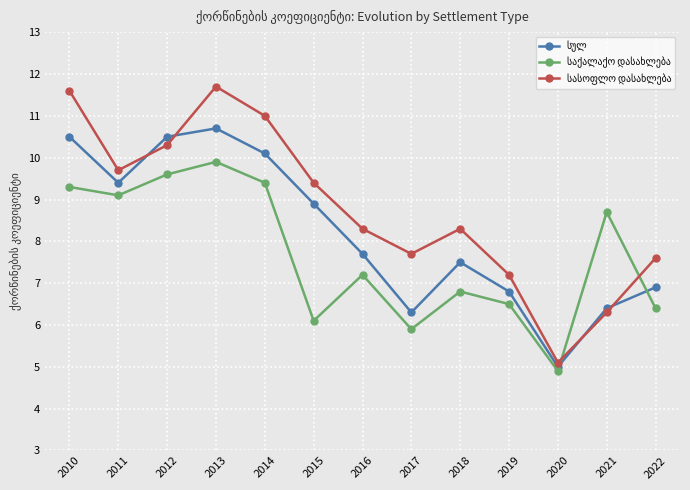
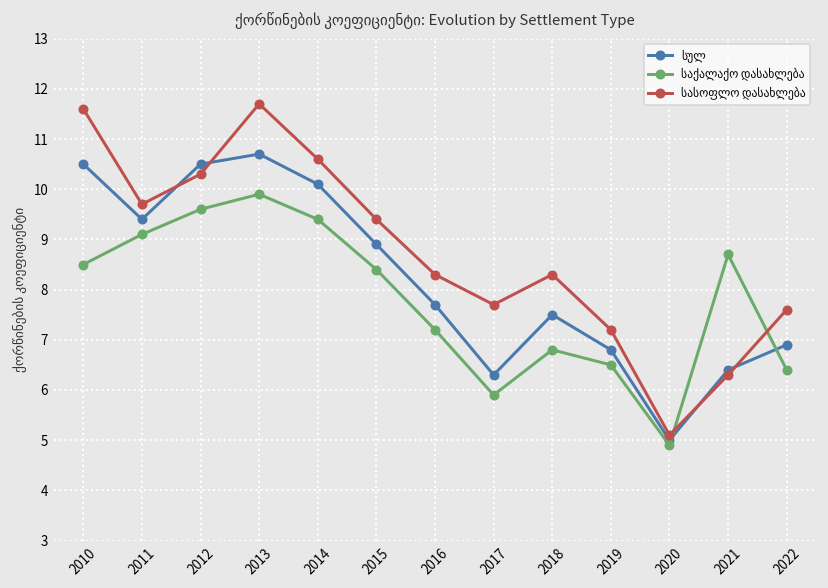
საქალაქო დასახლება, 2010: 9.3 -> 8.5
სასოფლო დასახლება, 2014: 11.0 -> 10.6
საქალაქო დასახლება, 2015: 6.1 -> 8.4
